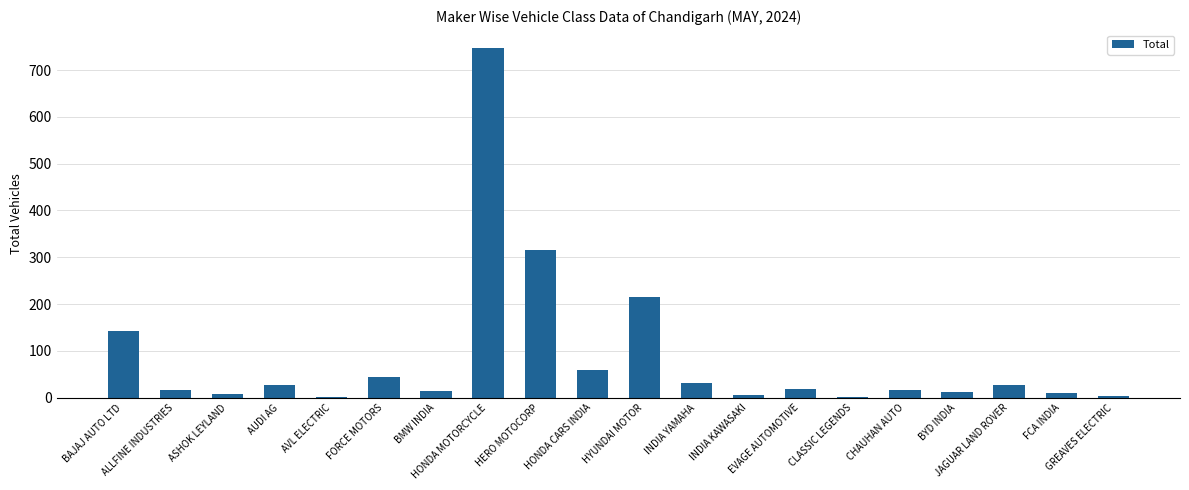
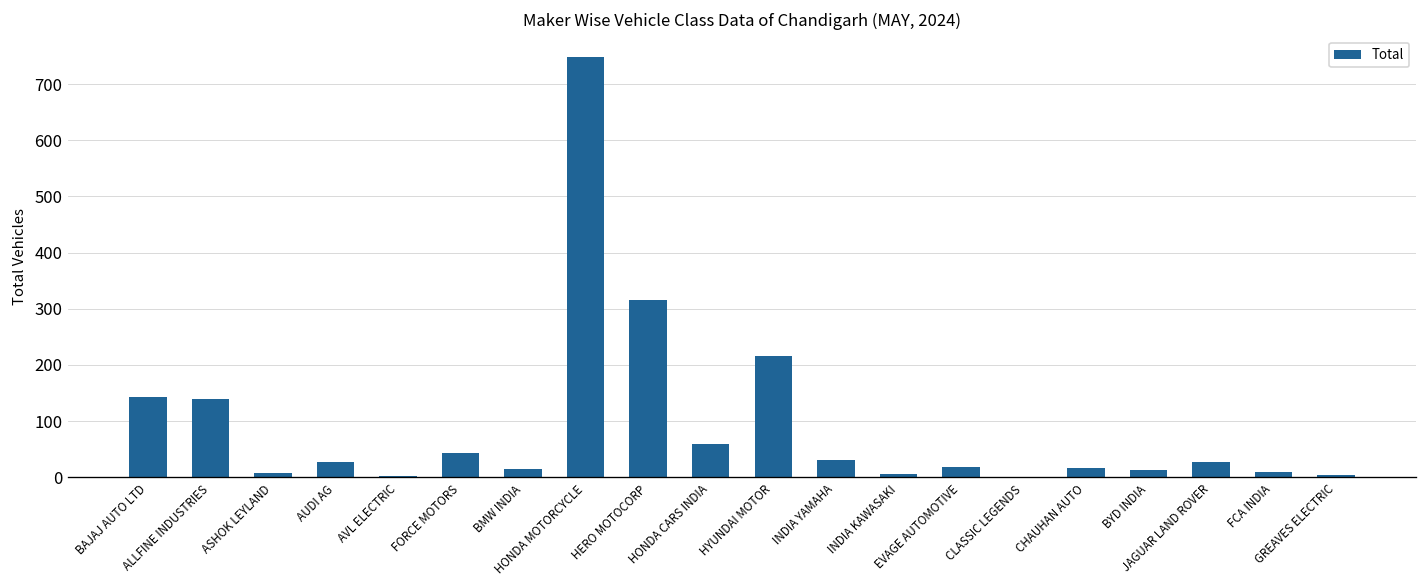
ALLFINE INDUSTRIES: 20 -> 140
